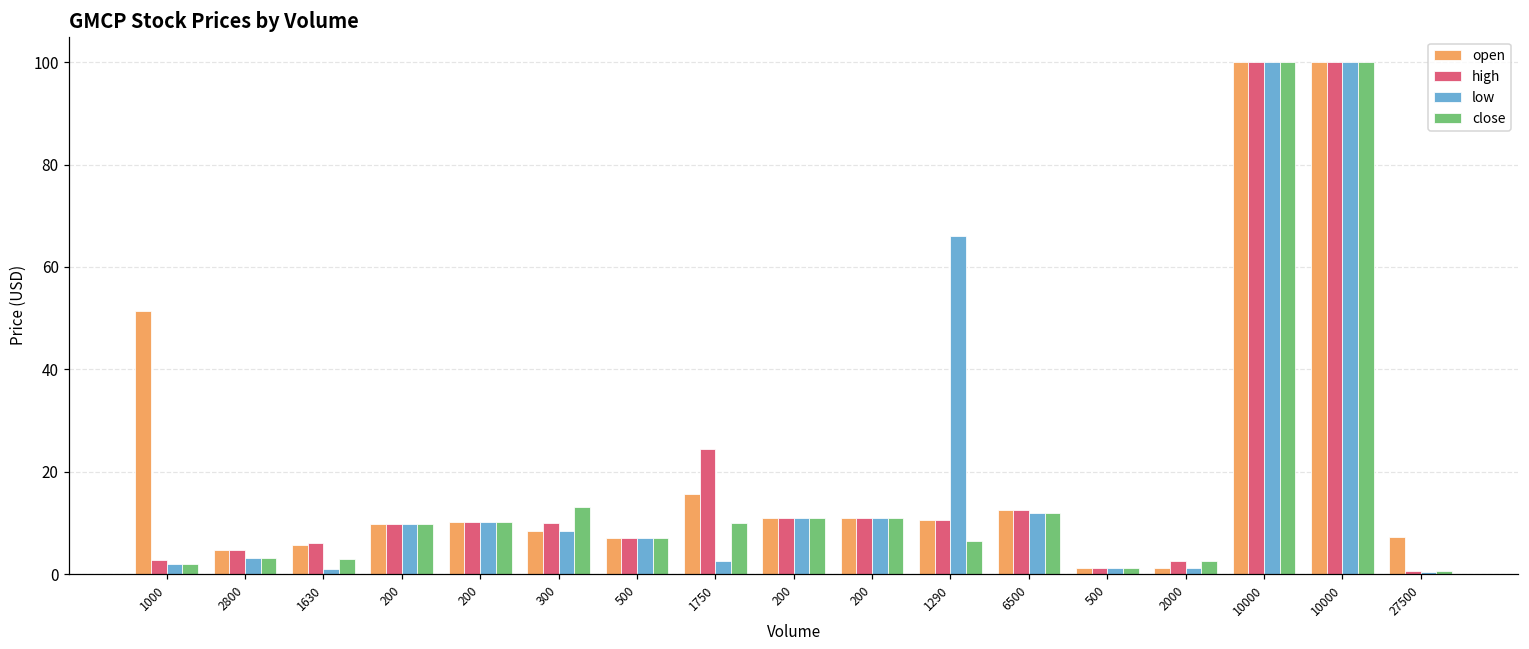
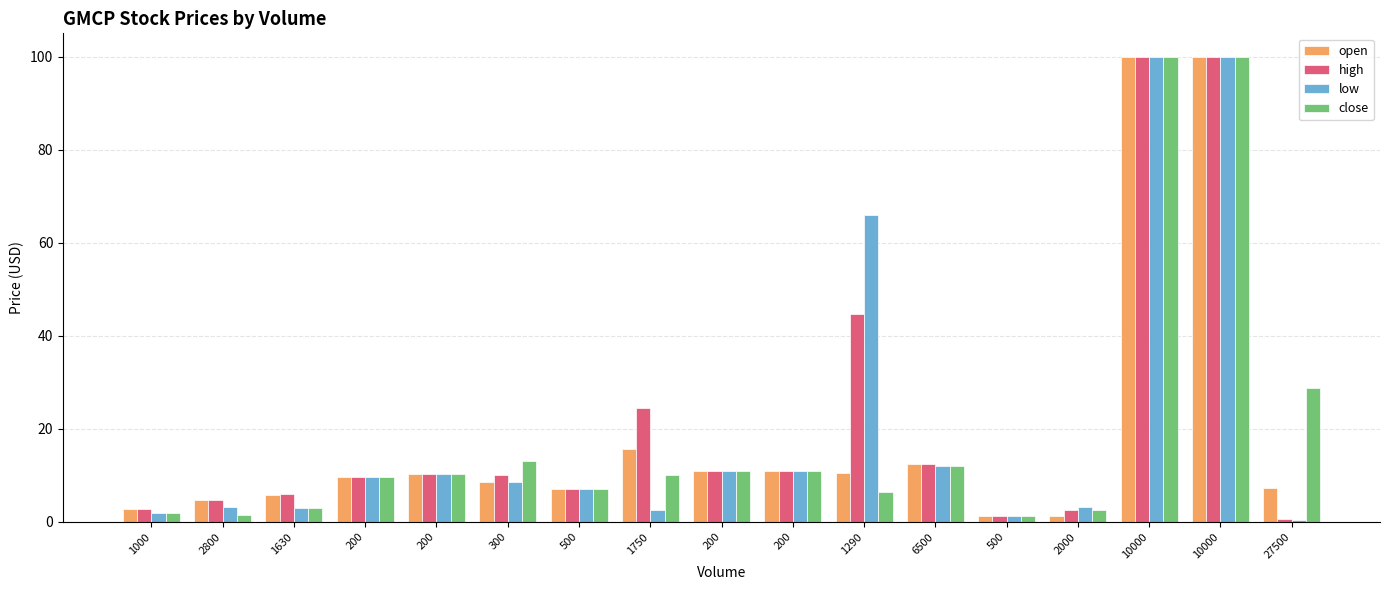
open, 1000: 51 -> 3
close, 2800: 3 -> 1
low, 1630: 1 -> 3
high, 1290: 11 -> 45
low, 2000: 1 -> 3
close, 27500: 1 -> 29
